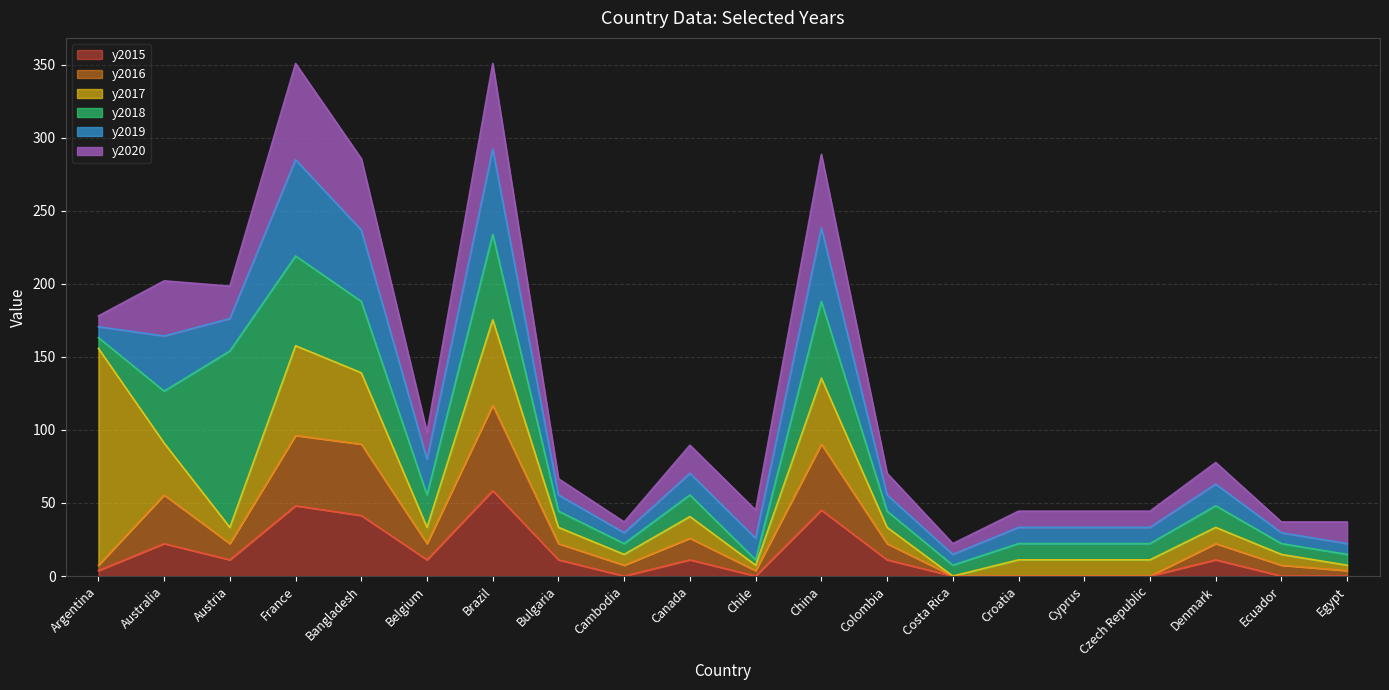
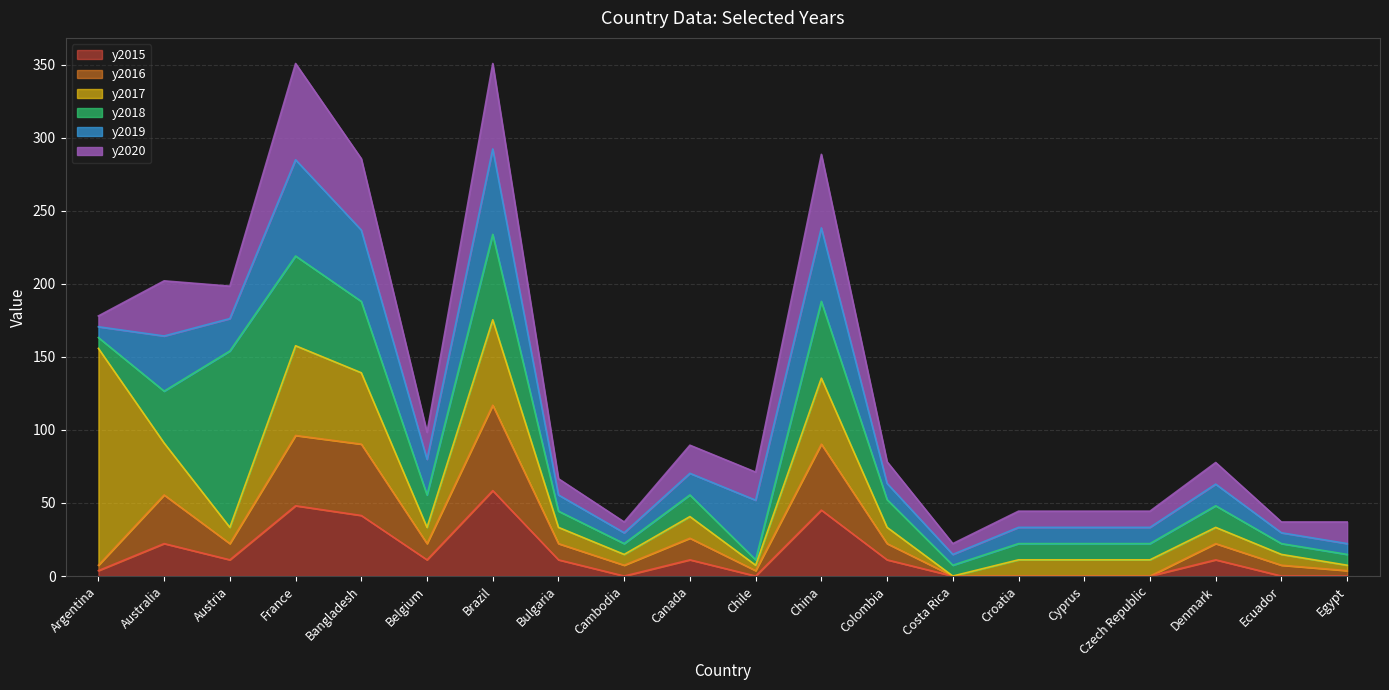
y2019, Chile: 15 -> 41
y2018, Colombia: 11 -> 19
